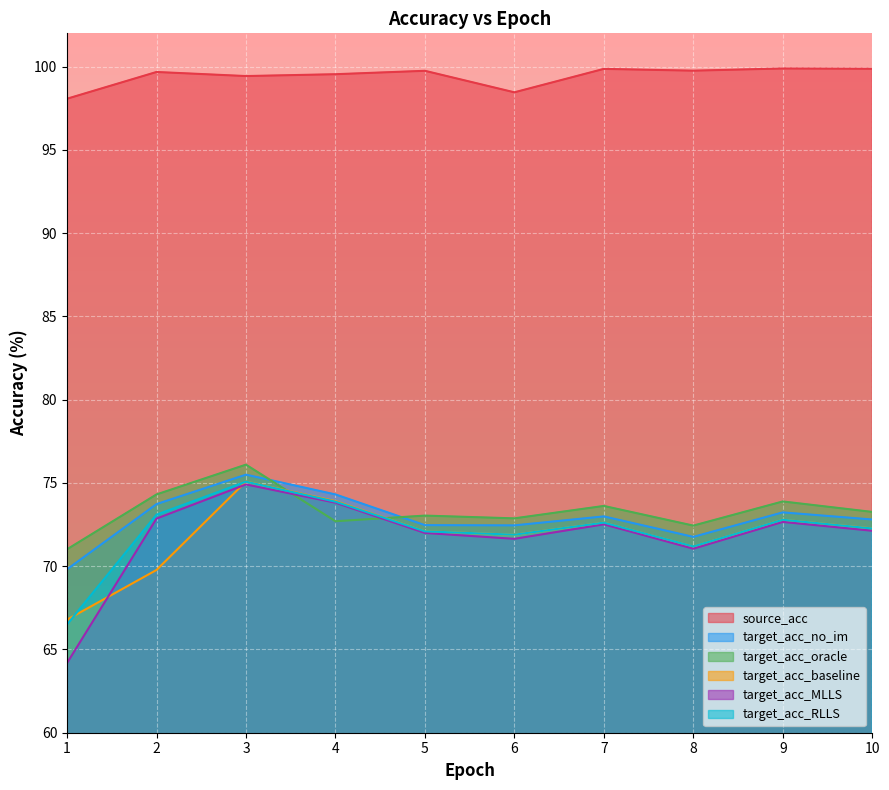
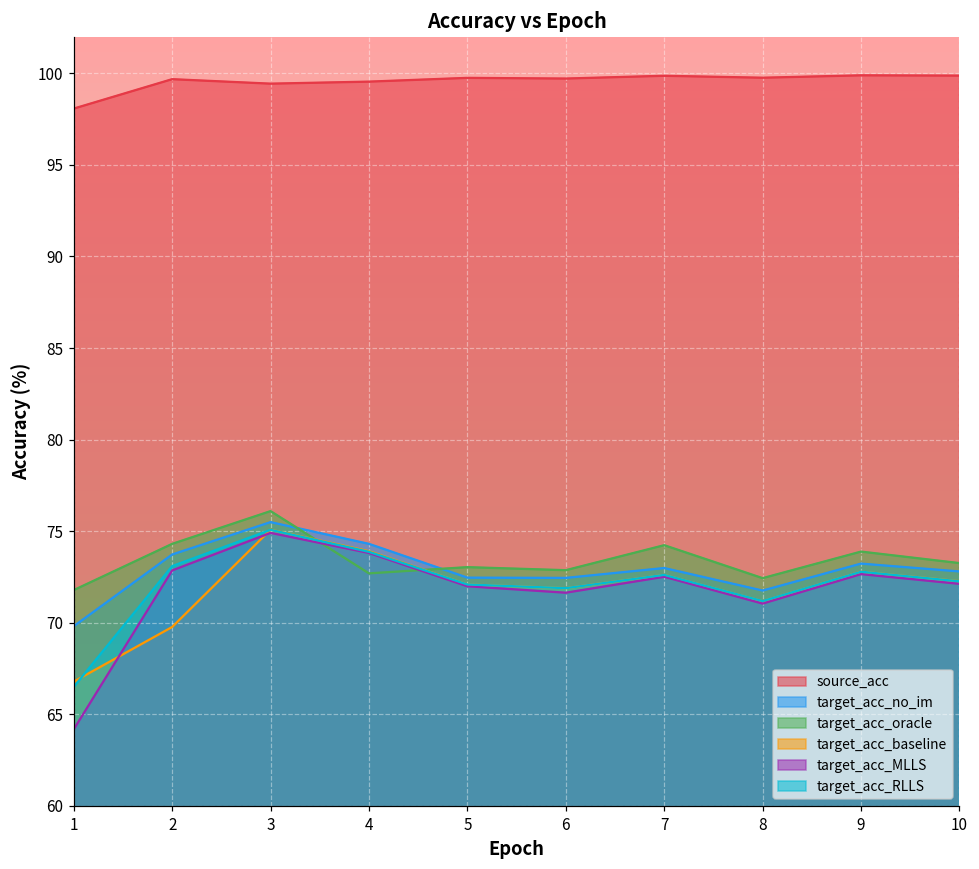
target_acc_oracle, 1: 71.0 -> 71.8
source_acc, 6: 98.5 -> 99.7
target_acc_oracle, 7: 73.6 -> 74.2
